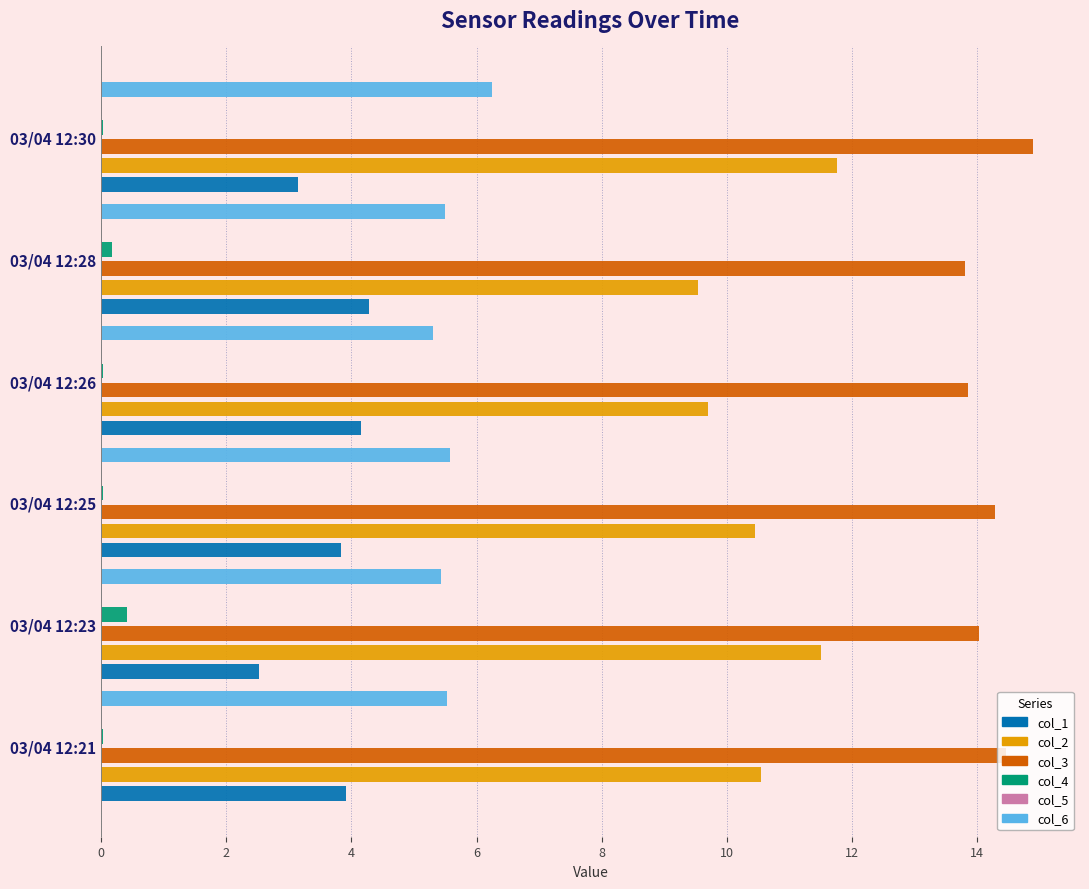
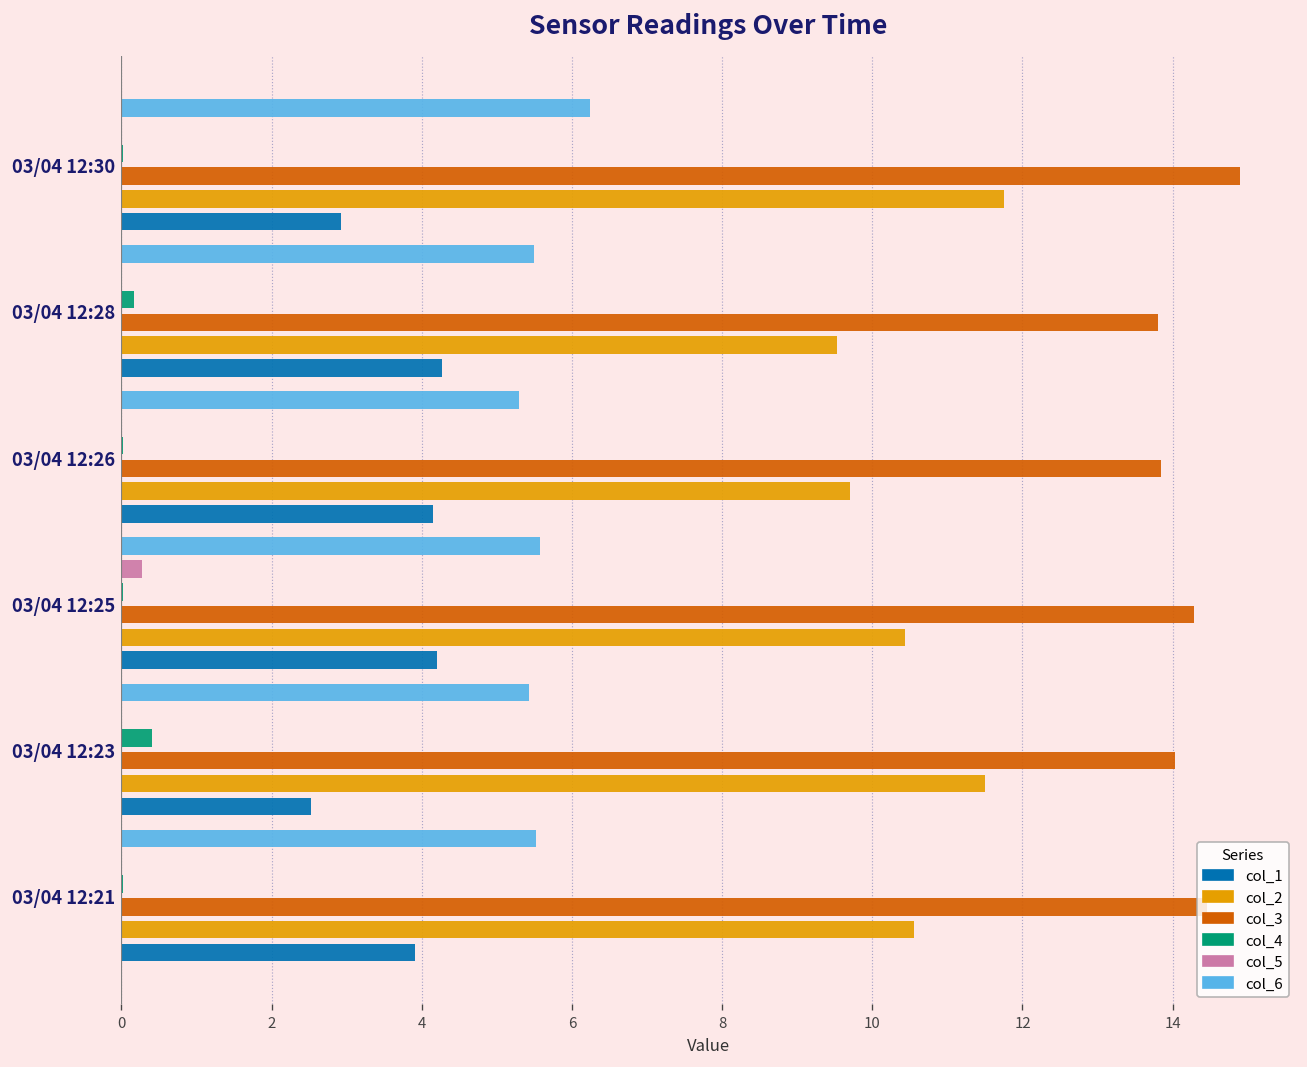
col_1, 03/04 12:30: 3.1 -> 2.9
col_5, 03/04 12:25: 0.0 -> 0.3
col_1, 03/04 12:25: 3.8 -> 4.2
